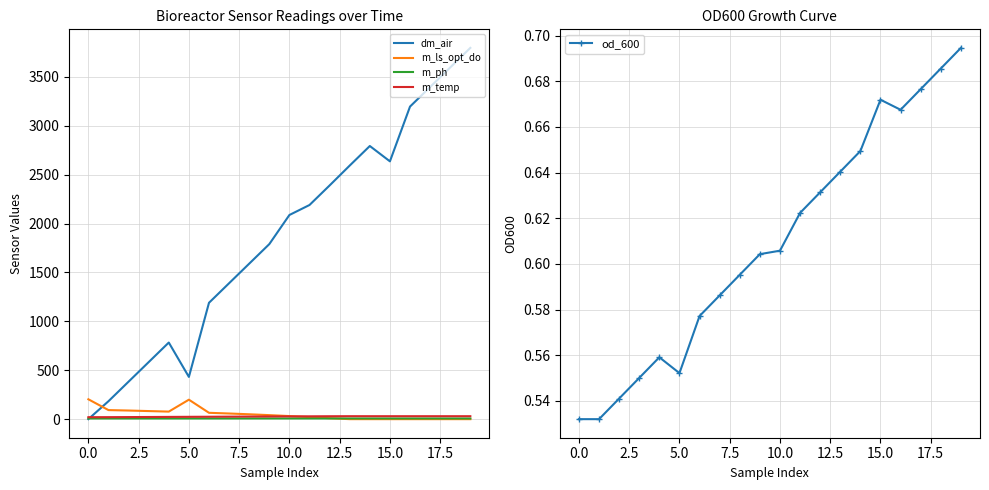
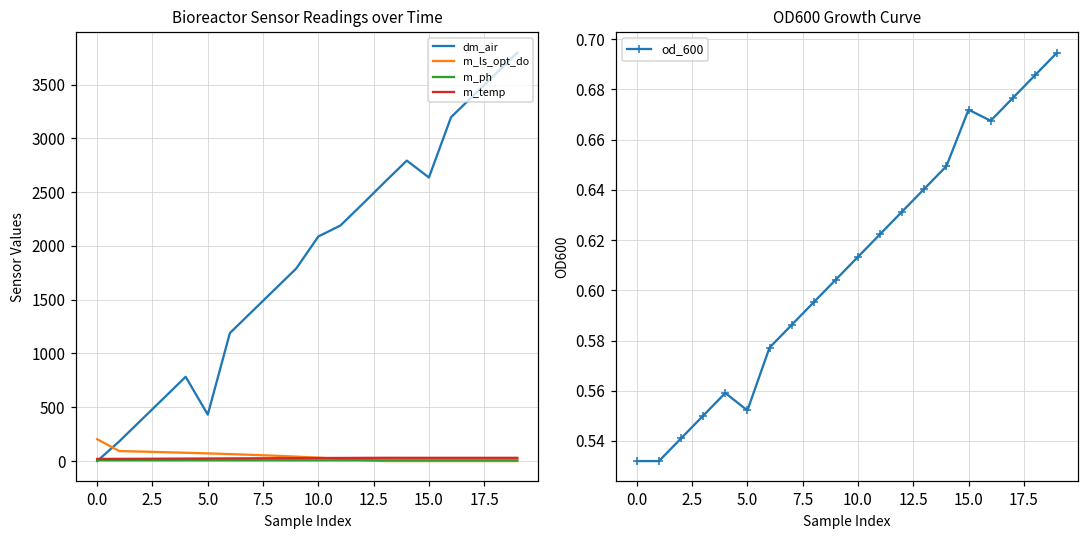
Bioreactor Sensor Readings over Time, m_ls_opt_do, 5.0: 200 -> 100
OD600 Growth Curve, 10.0: 0.606 -> 0.613
